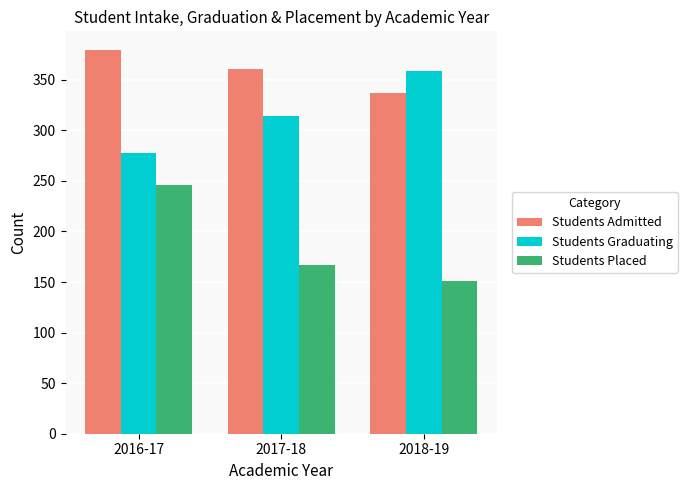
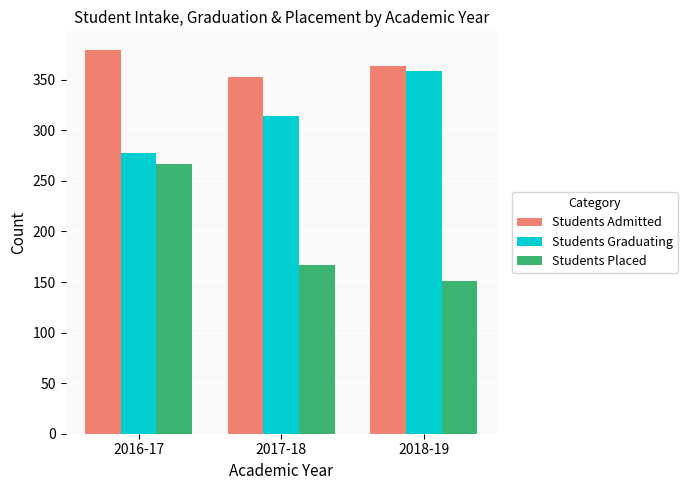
Students Placed, 2016-17: 246 -> 267
Students Admitted, 2017-18: 361 -> 353
Students Admitted, 2018-19: 337 -> 364
